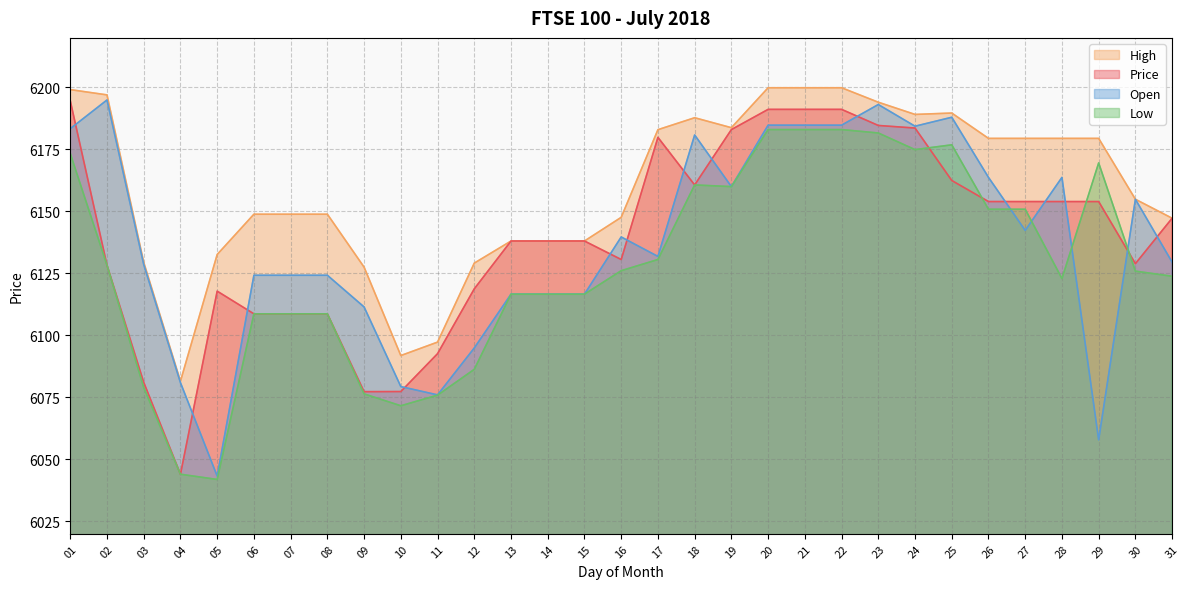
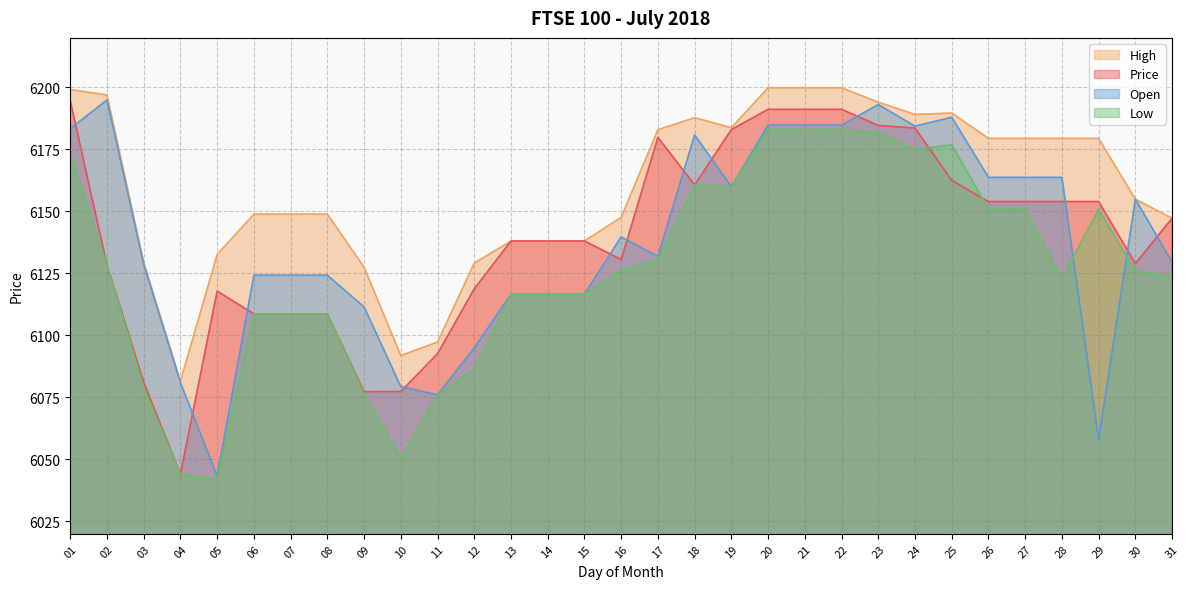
Low, 10: 6072 -> 6050
Open, 27: 6142 -> 6164
Low, 29: 6170 -> 6151
